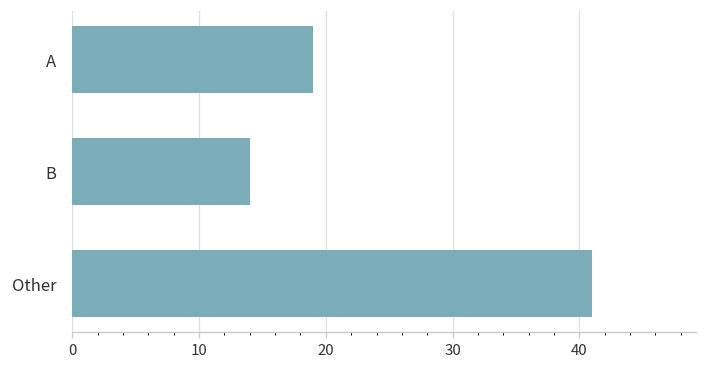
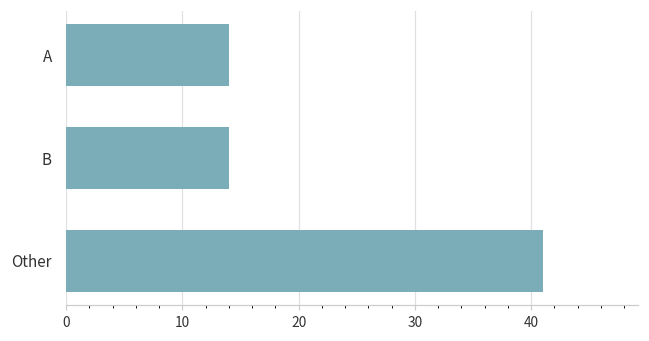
A: 19 -> 14
